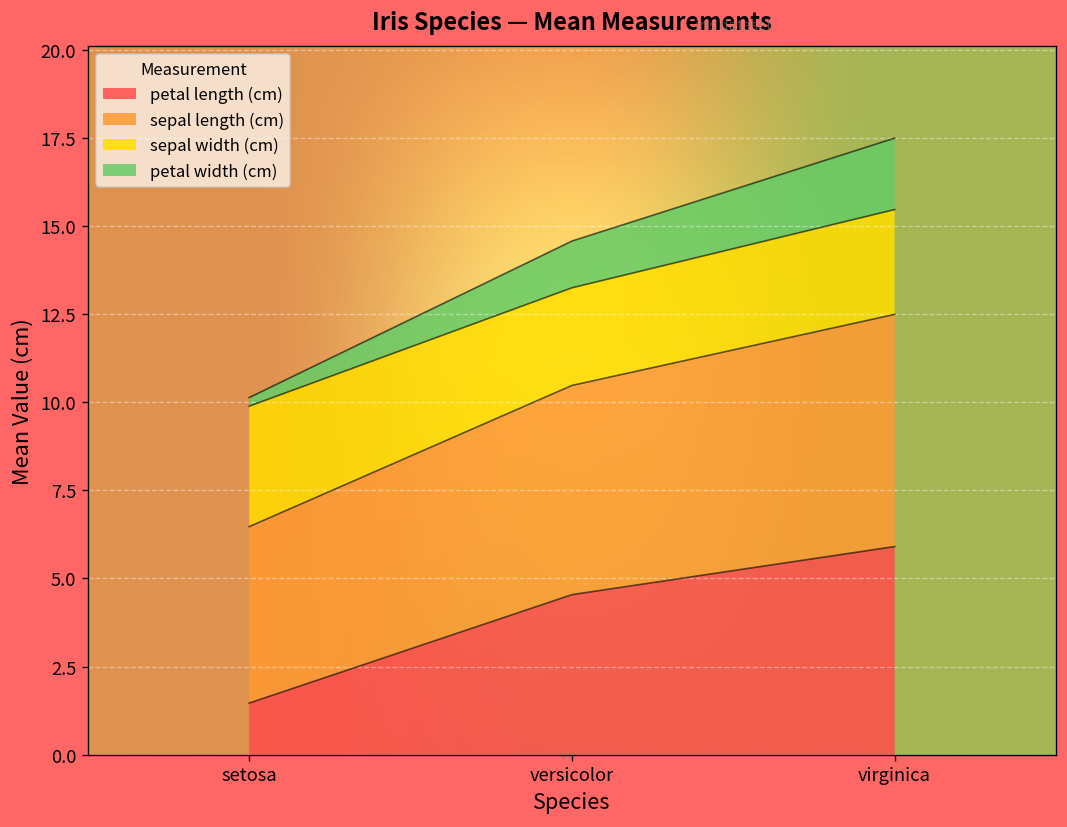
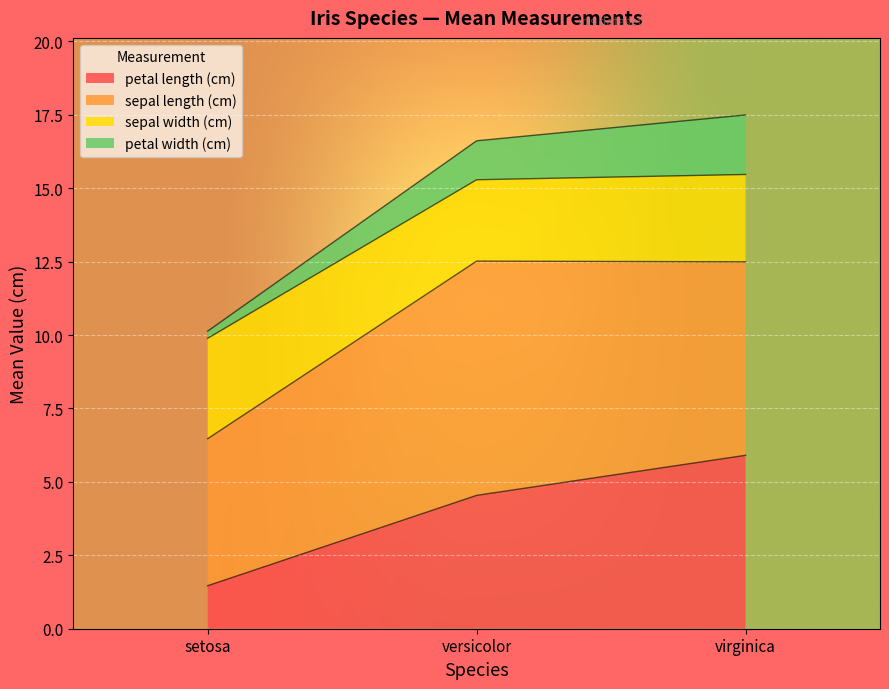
sepal length (cm), versicolor: 5.9 -> 8.0
